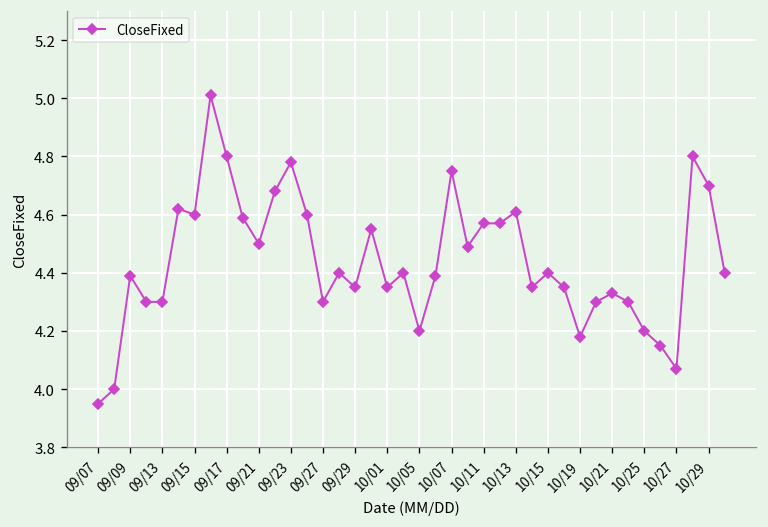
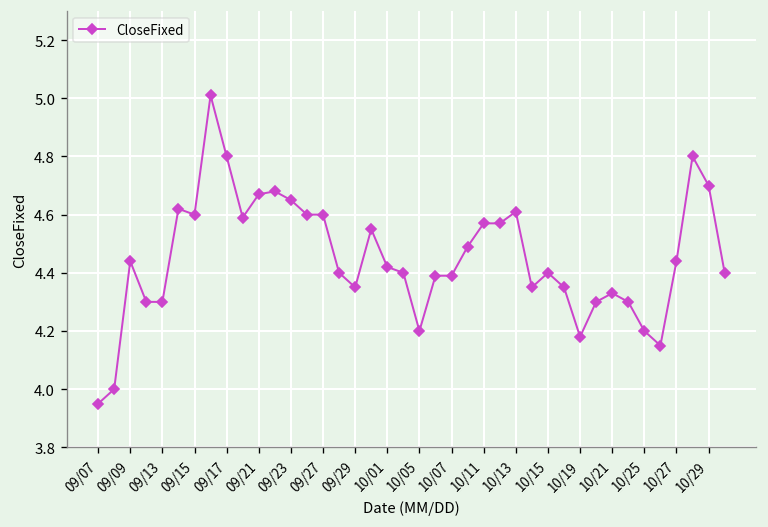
09/09: 4.39 -> 4.44
09/21: 4.50 -> 4.67
09/23: 4.78 -> 4.65
09/27: 4.3 -> 4.6
10/01: 4.35 -> 4.42
10/07: 4.75 -> 4.39
10/27: 4.07 -> 4.44
